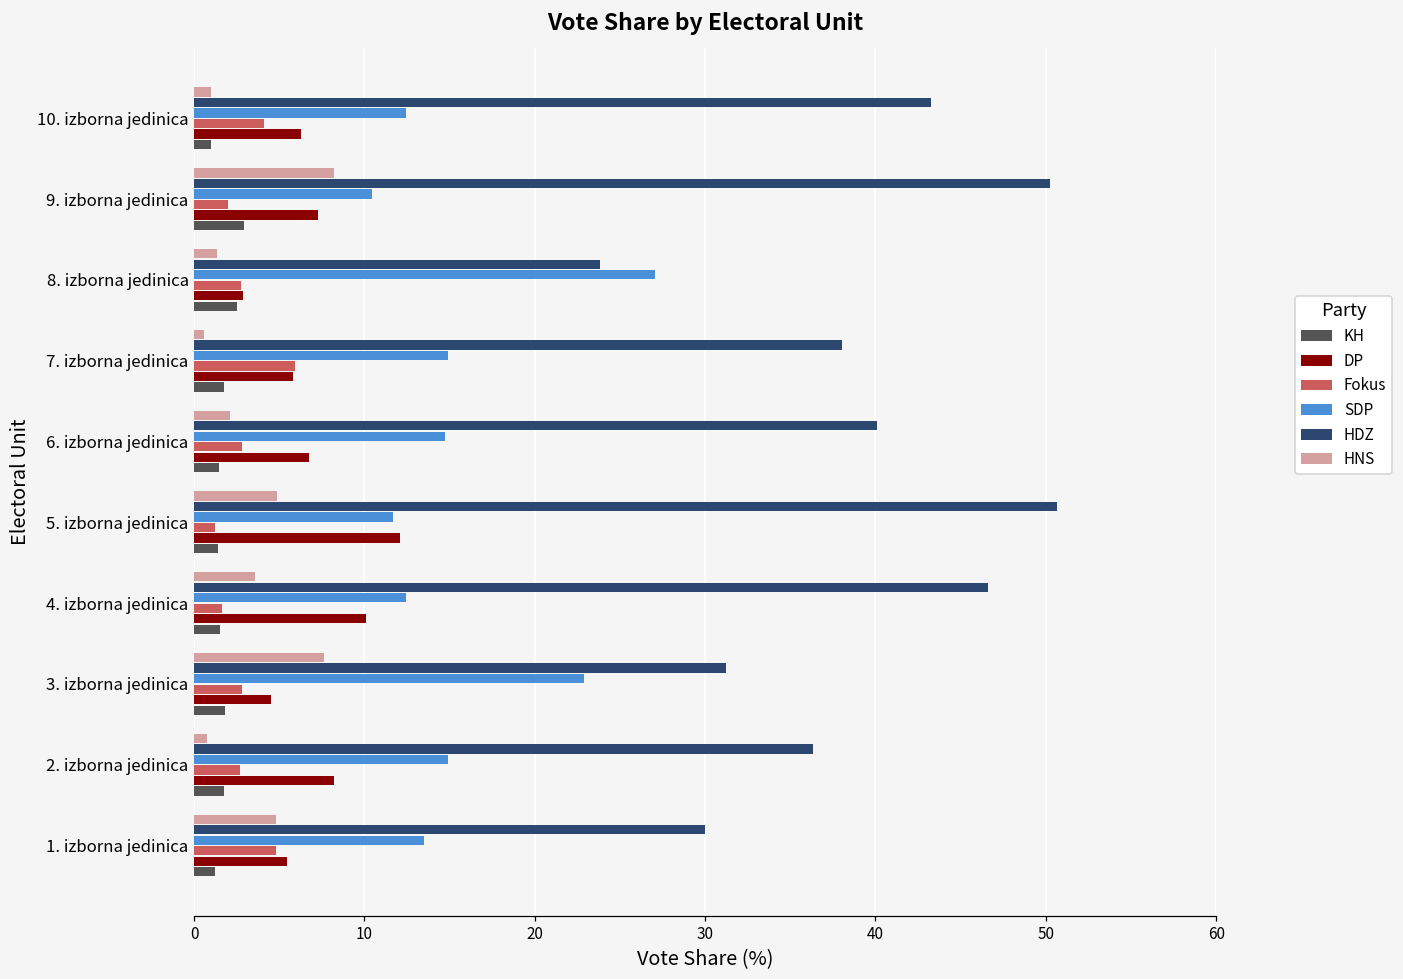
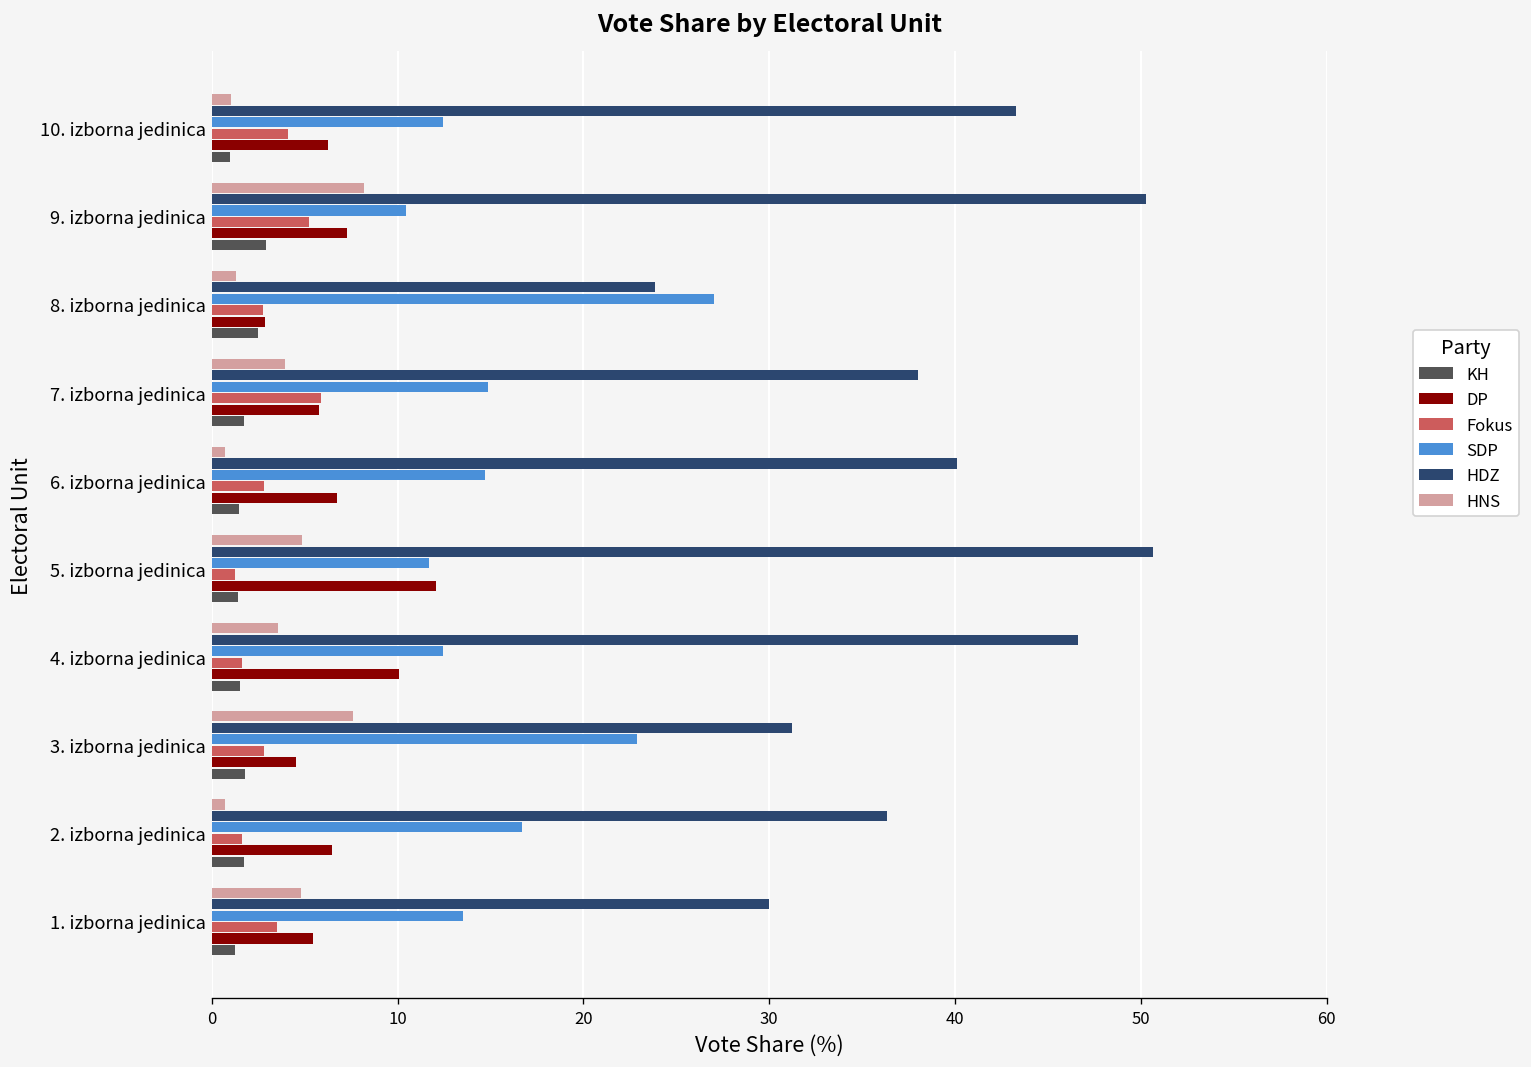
Fokus, 9. izborna jedinica: 2.0 -> 5.3
HNS, 7. izborna jedinica: 0.6 -> 3.9
HNS, 6. izborna jedinica: 2.1 -> 0.7
SDP, 2. izborna jedinica: 14.9 -> 16.7
Fokus, 2. izborna jedinica: 2.7 -> 1.7
DP, 2. izborna jedinica: 8.2 -> 6.5
Fokus, 1. izborna jedinica: 4.8 -> 3.5
